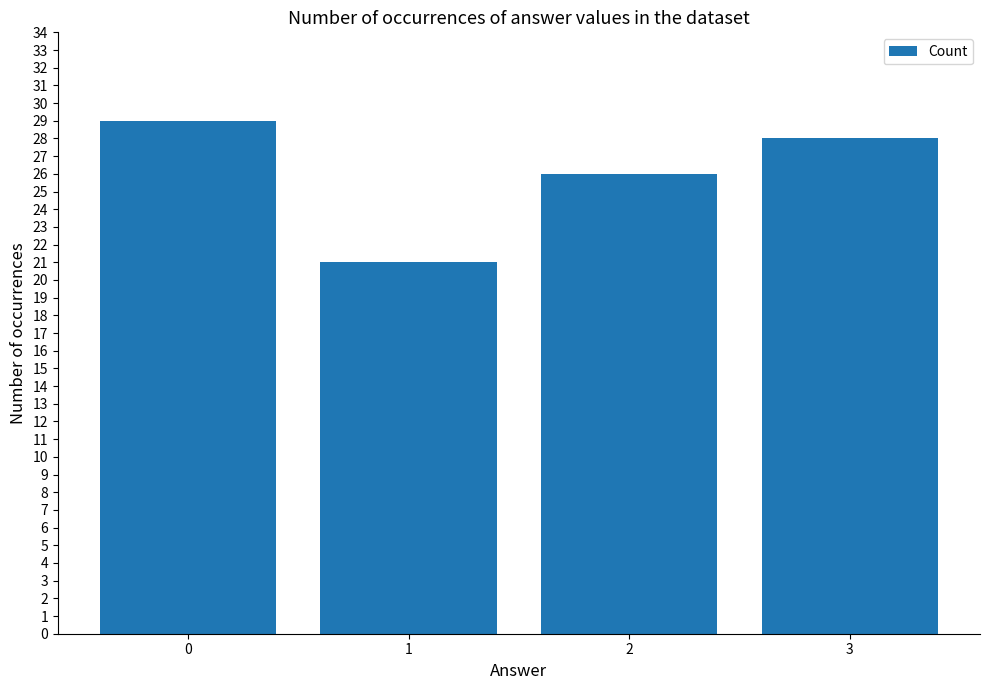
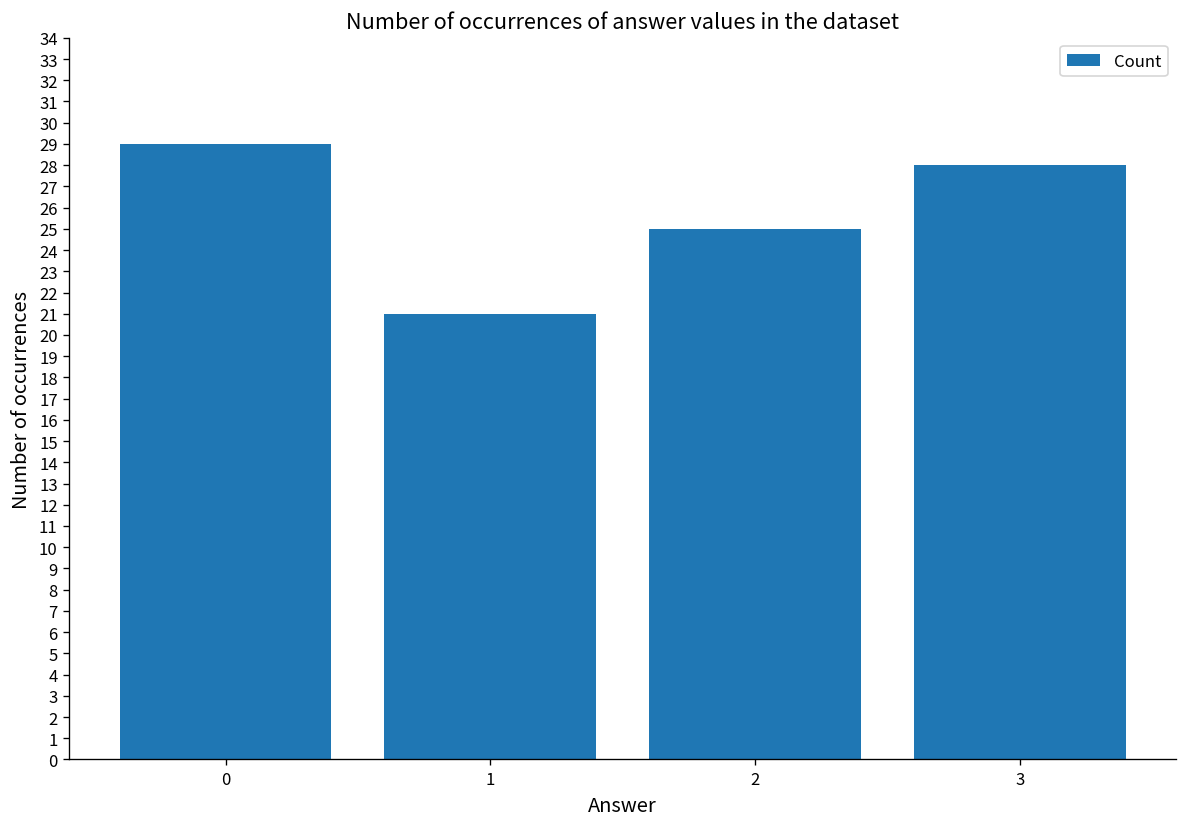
2: 26 -> 25
